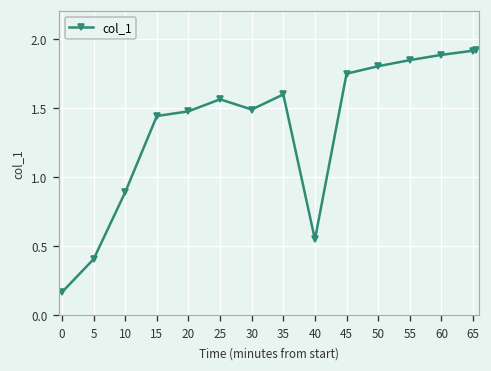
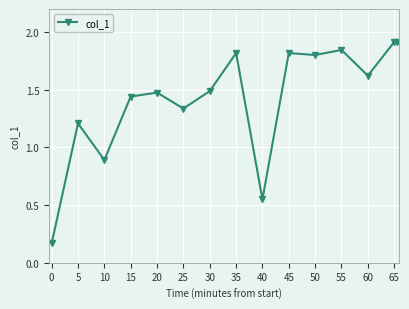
5: 0.41 -> 1.21
25: 1.56 -> 1.34
35: 1.60 -> 1.82
45: 1.75 -> 1.82
60: 1.88 -> 1.62
